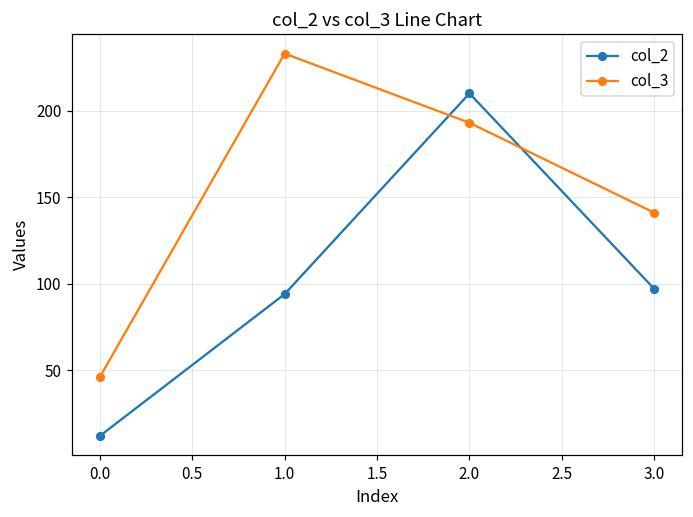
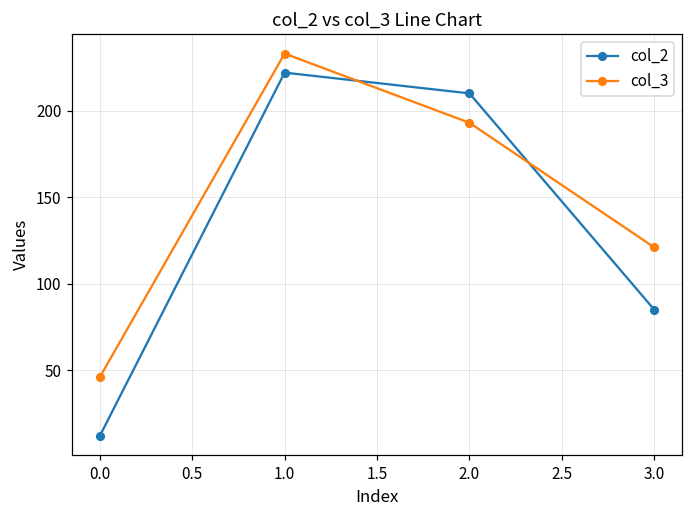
col_2, 1.0: 94 -> 222
col_2, 3.0: 97 -> 85
col_3, 3.0: 141 -> 121
